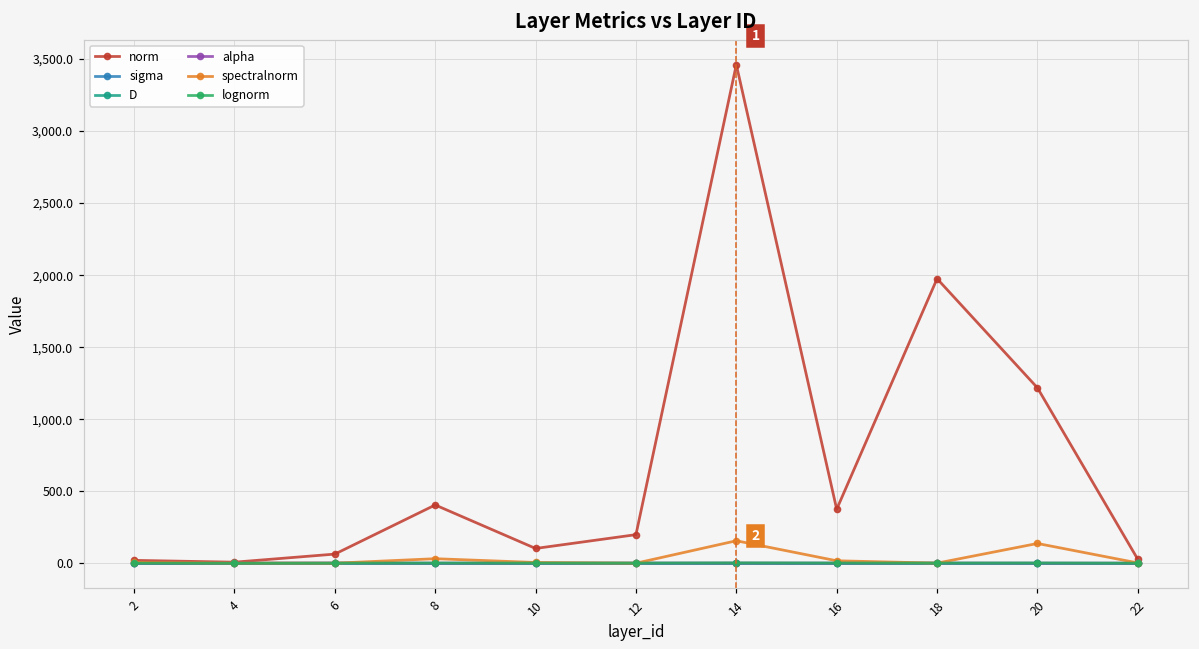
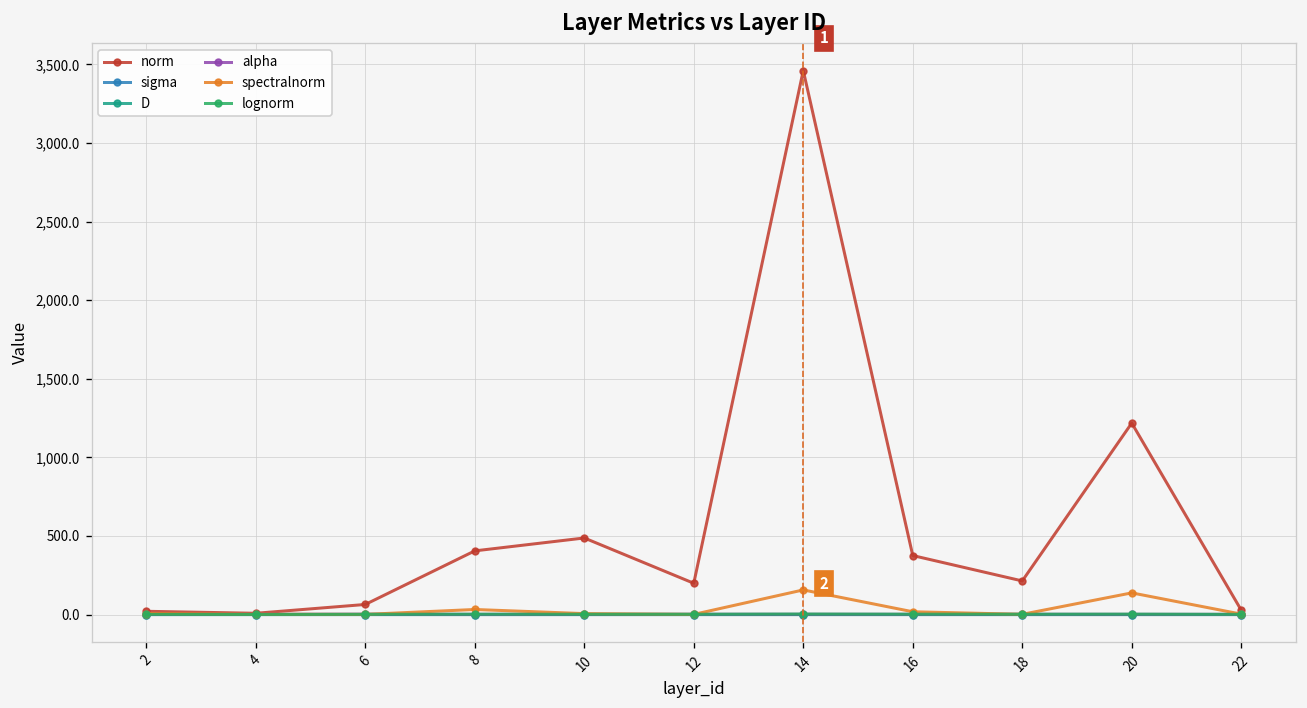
norm, 10: 100 -> 490
norm, 18: 1,980 -> 210
